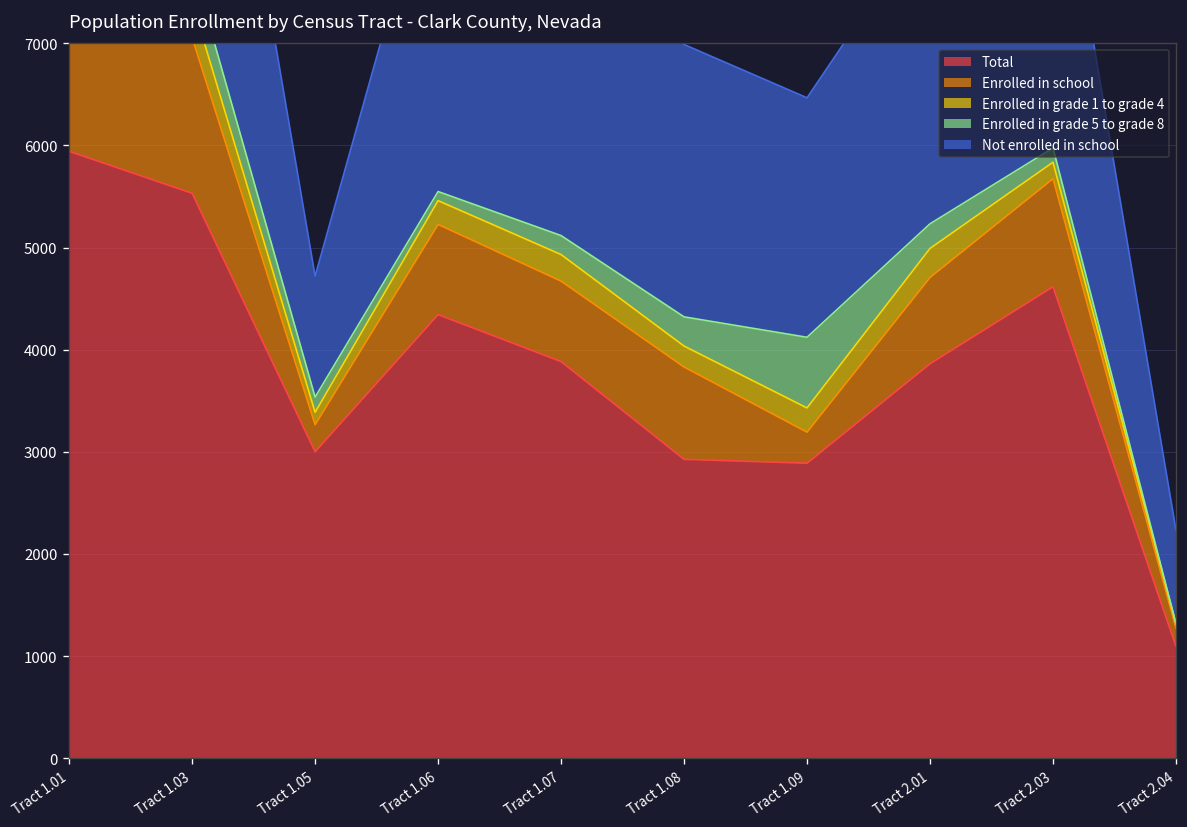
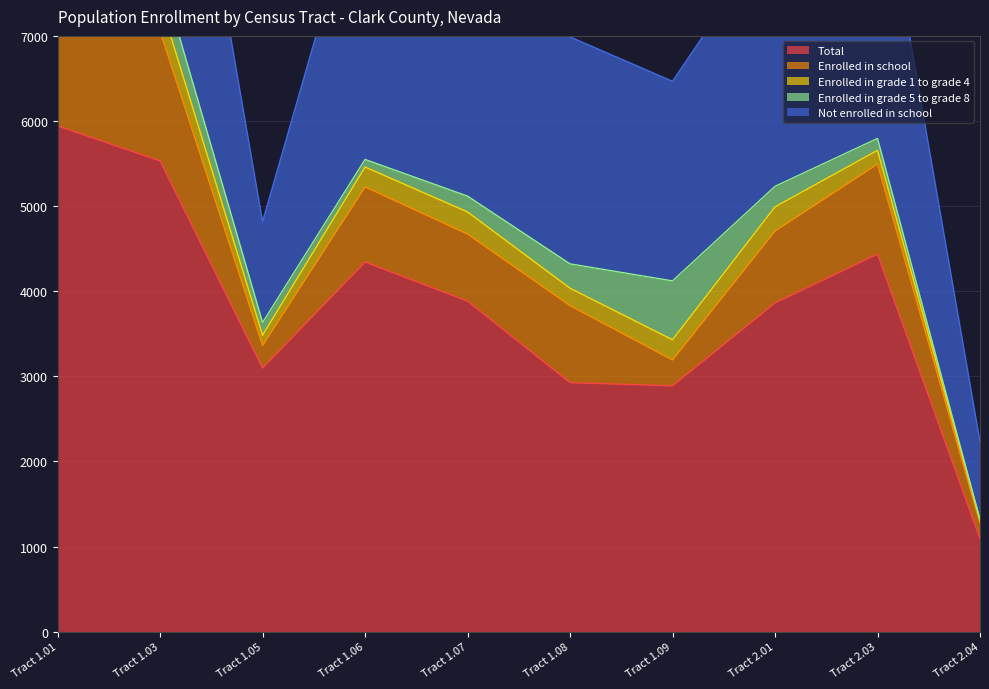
Total, Tract 1.05: 3000 -> 3100
Total, Tract 2.03: 4600 -> 4400
